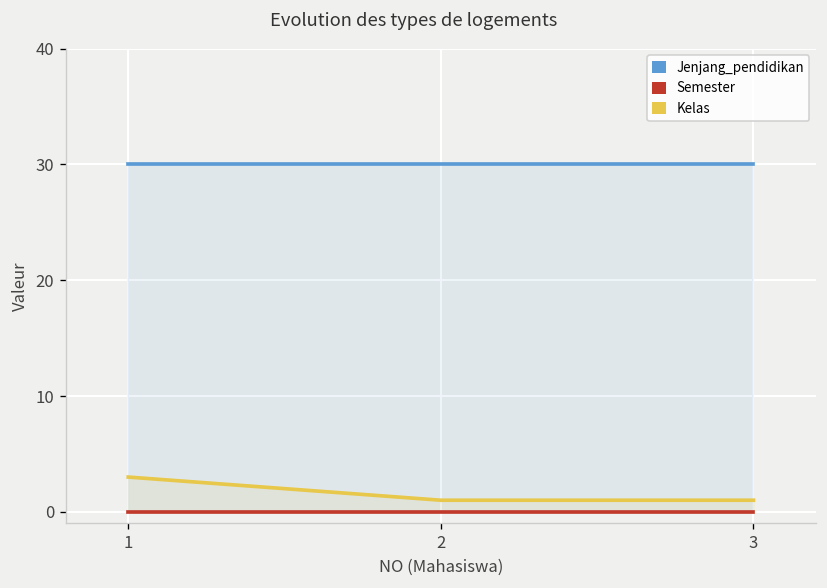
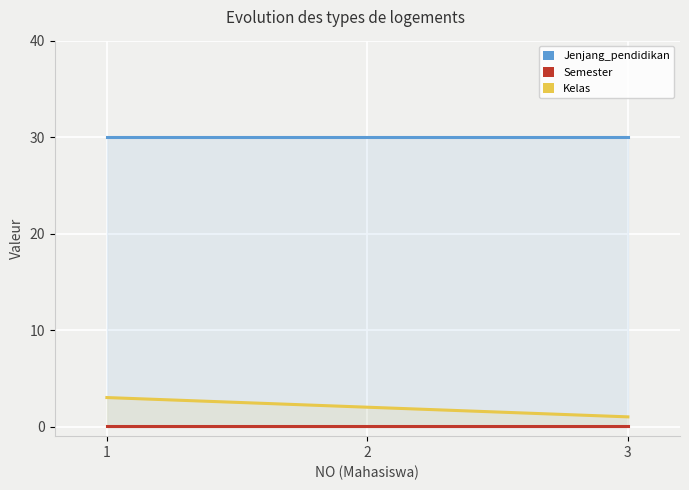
Kelas, 2: 1 -> 2
